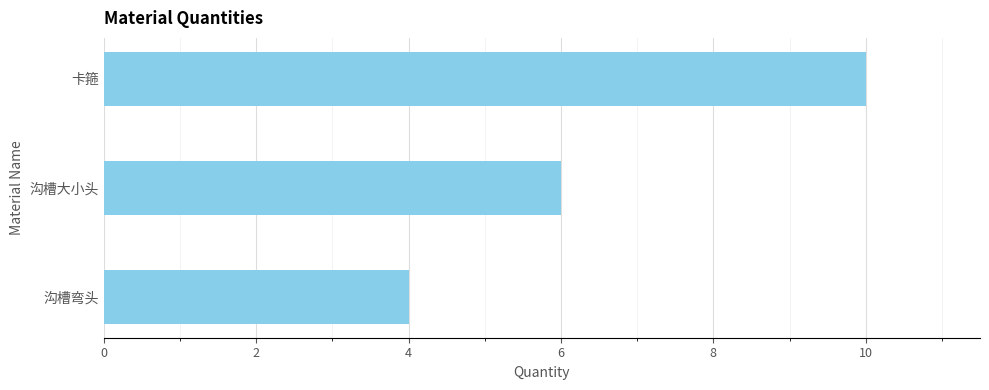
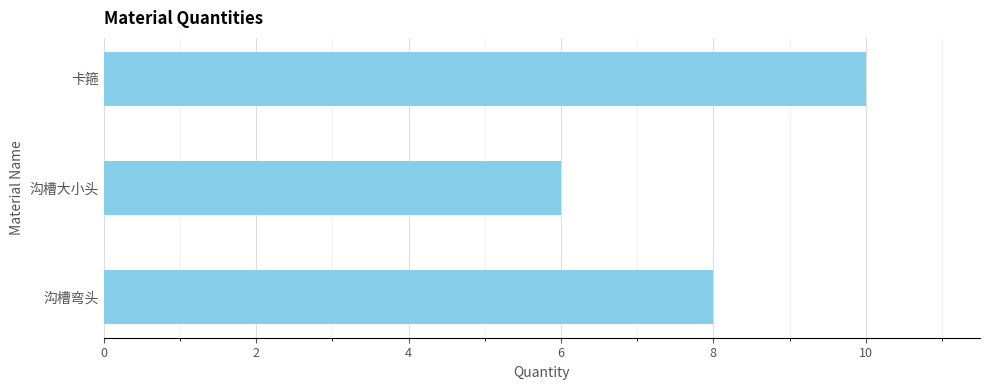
沟槽弯头: 4 -> 8
